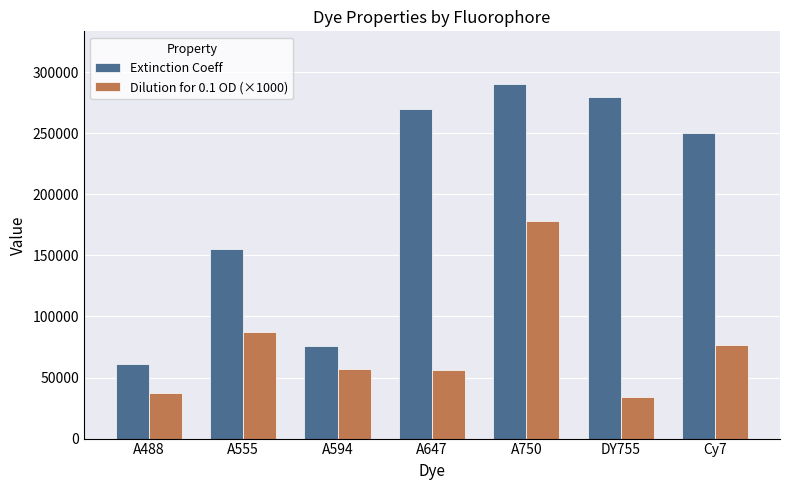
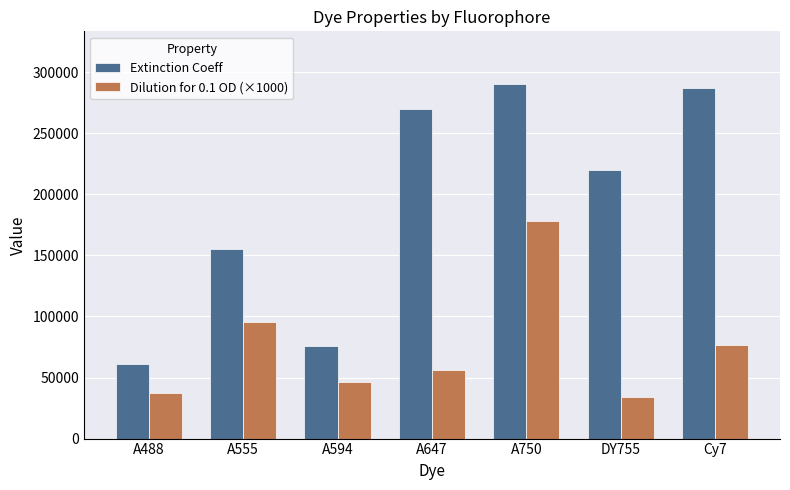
Dilution for 0.1 OD (×1000), A555: 88000 -> 95000
Dilution for 0.1 OD (×1000), A594: 57000 -> 47000
Extinction Coeff, DY755: 279000 -> 220000
Extinction Coeff, Cy7: 250000 -> 287000
